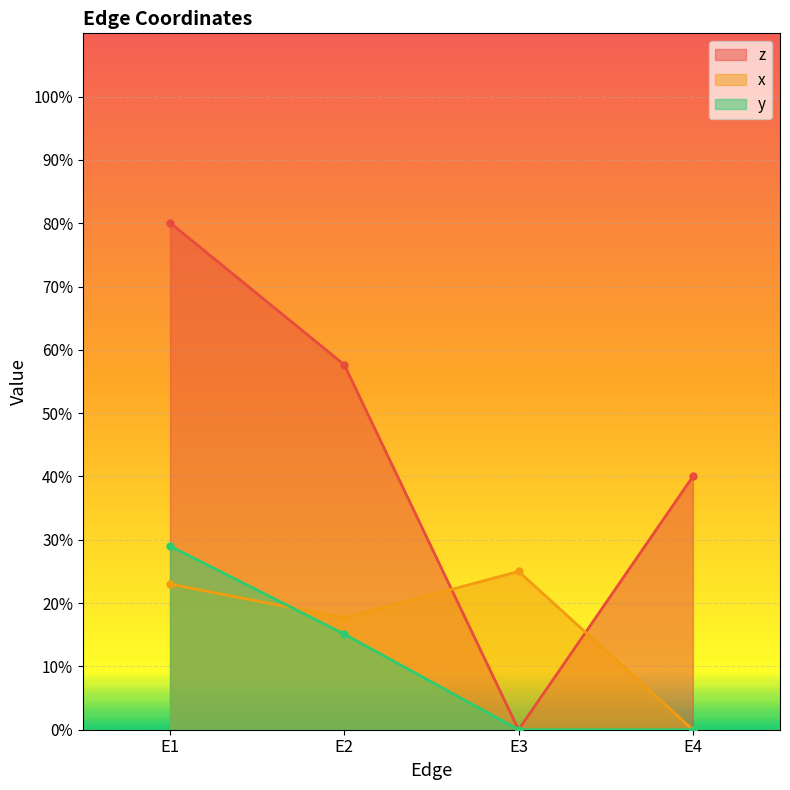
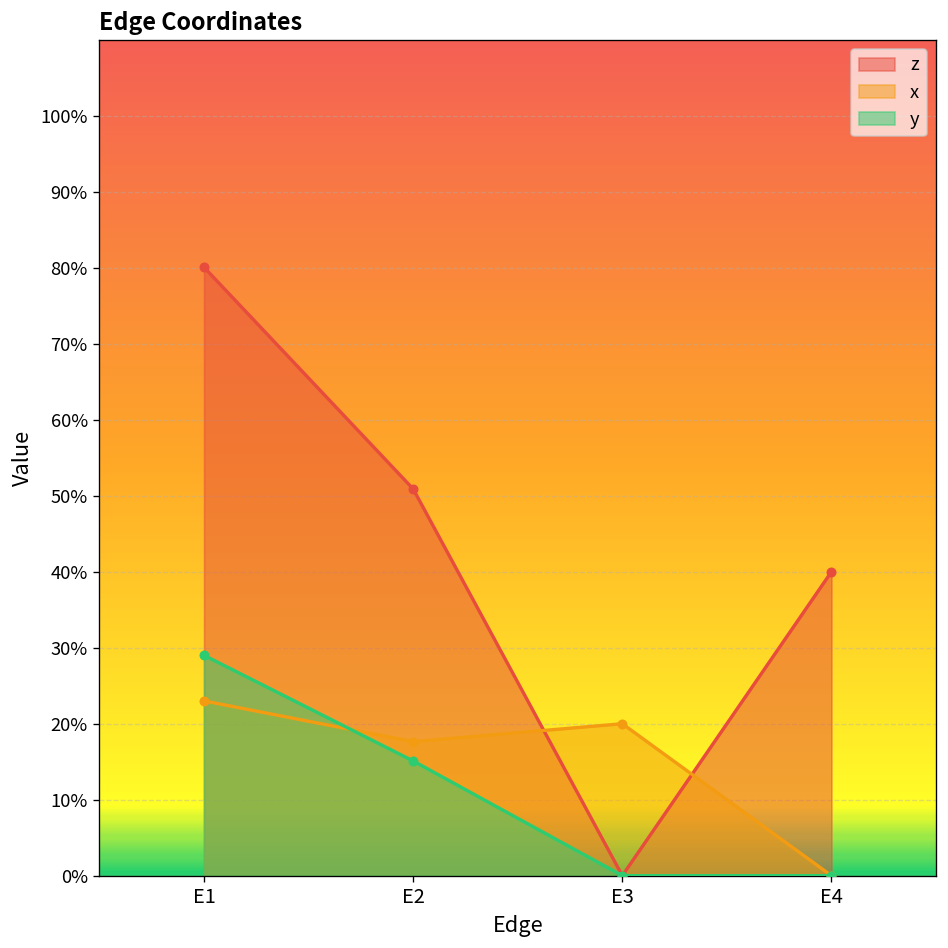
z, E2: 58% -> 51%
x, E3: 25% -> 20%
